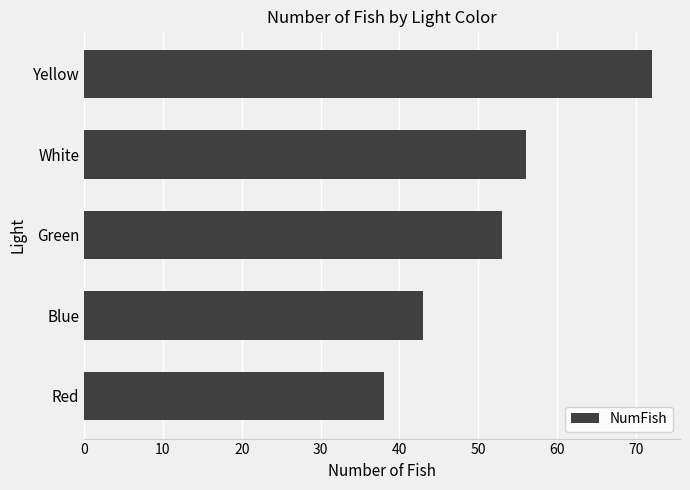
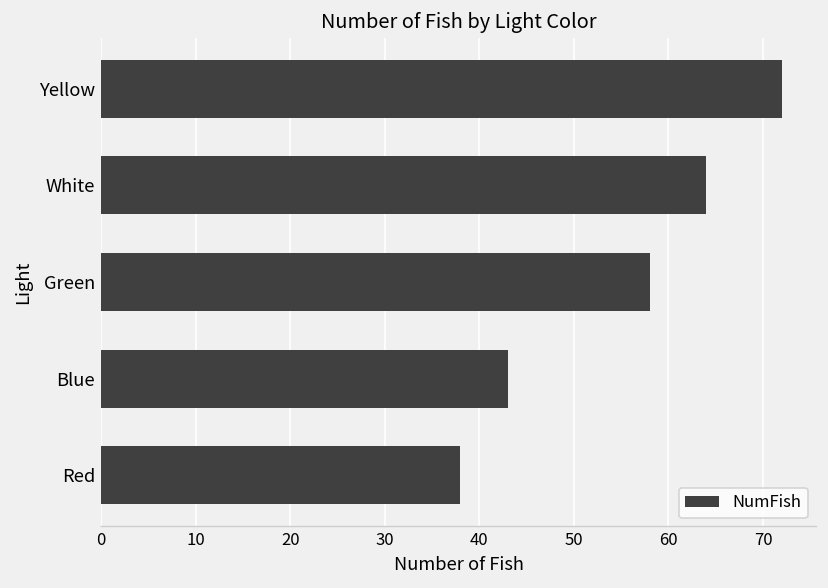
White: 56 -> 64
Green: 53 -> 58
